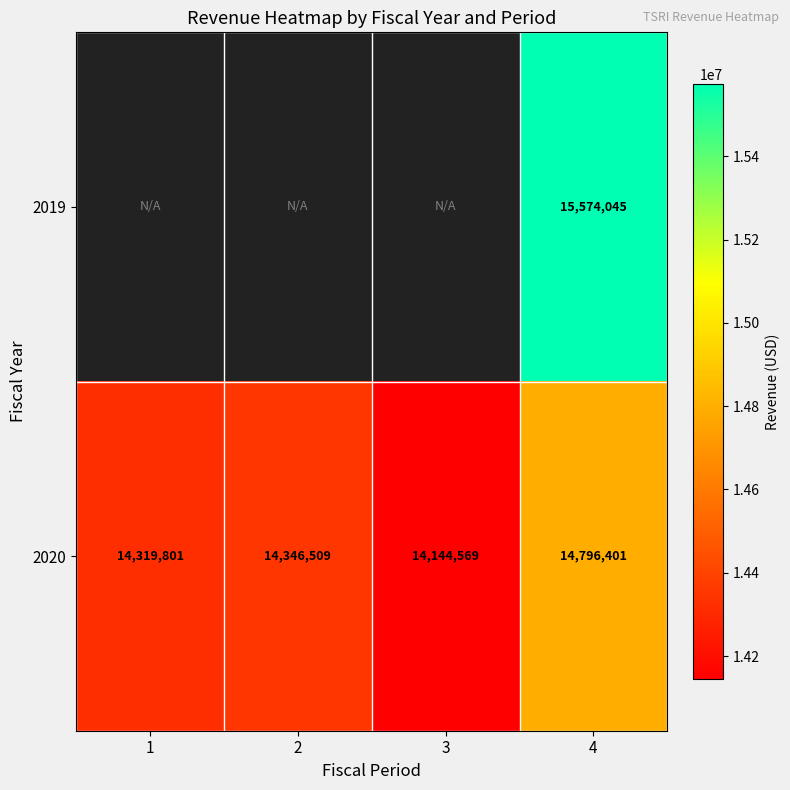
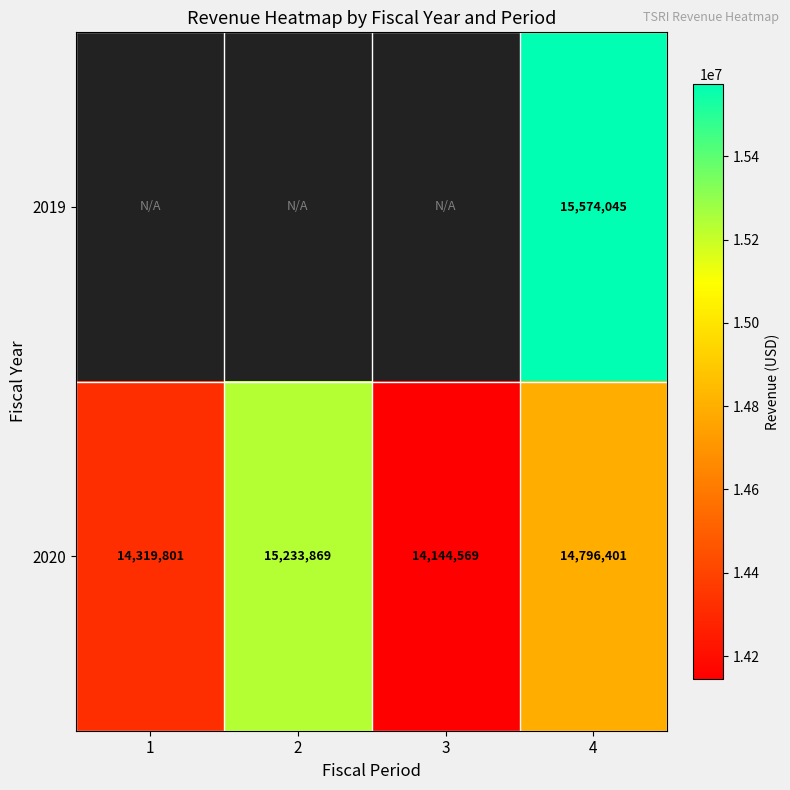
2020, 2: 14,346,509 -> 15,233,869
